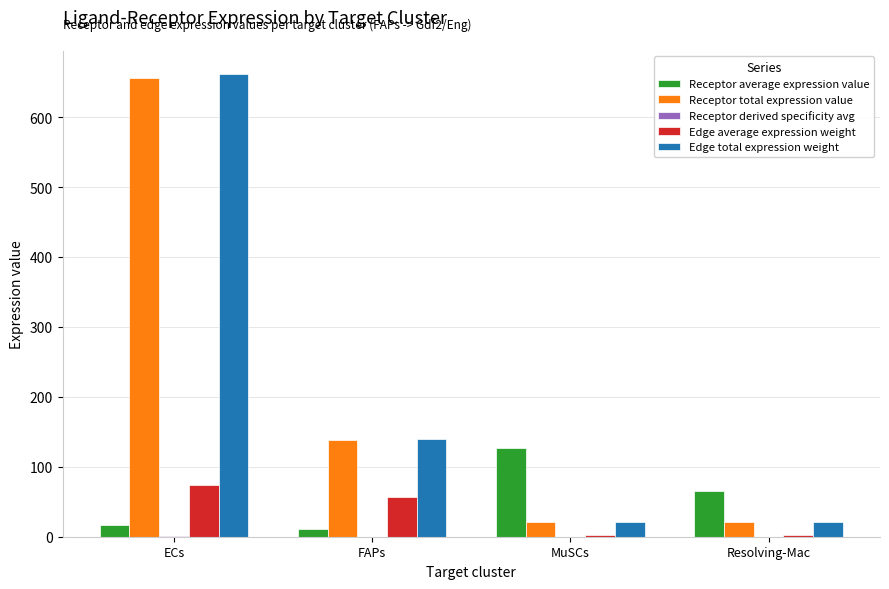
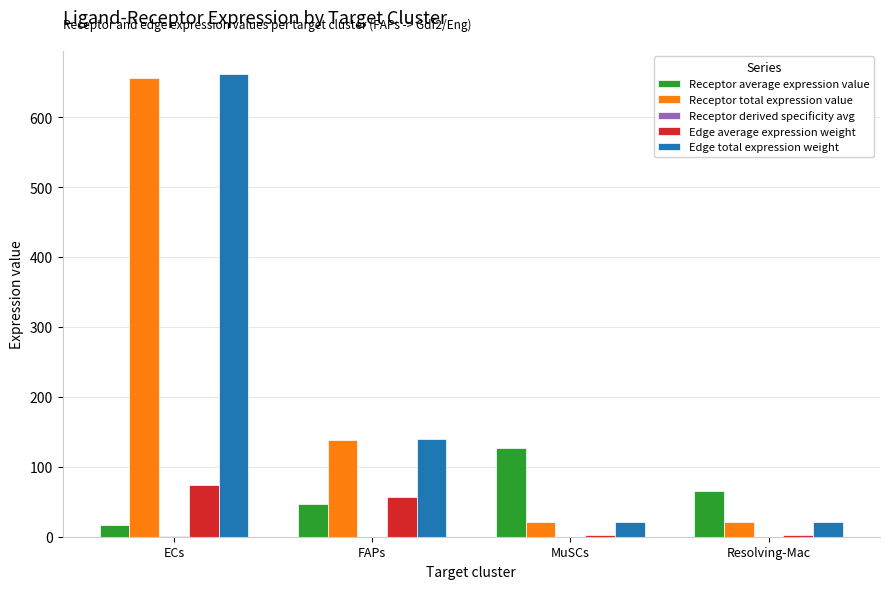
Receptor average expression value, FAPs: 10 -> 50
